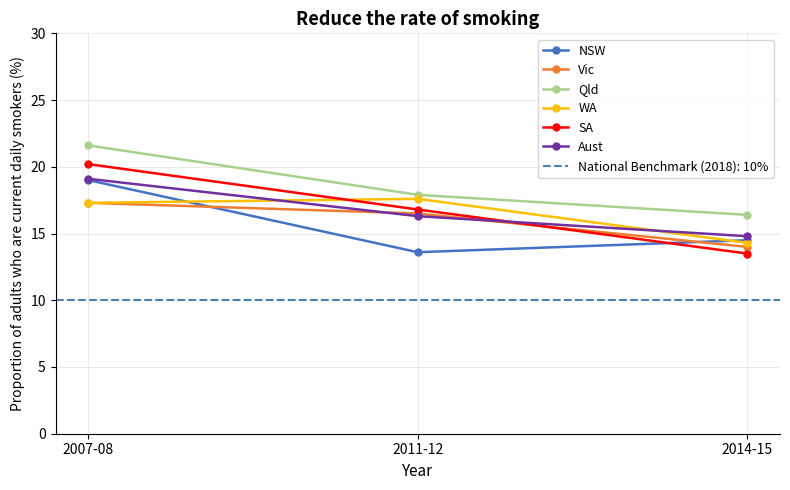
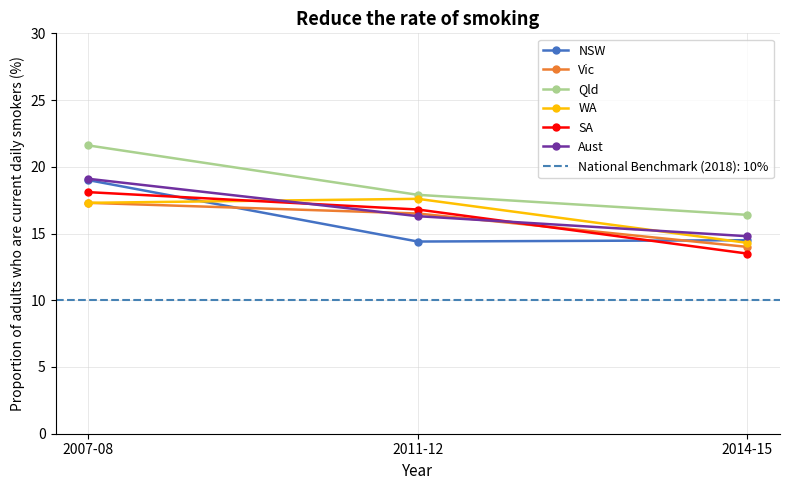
SA, 2007-08: 20.2 -> 18.1
NSW, 2011-12: 13.6 -> 14.4
